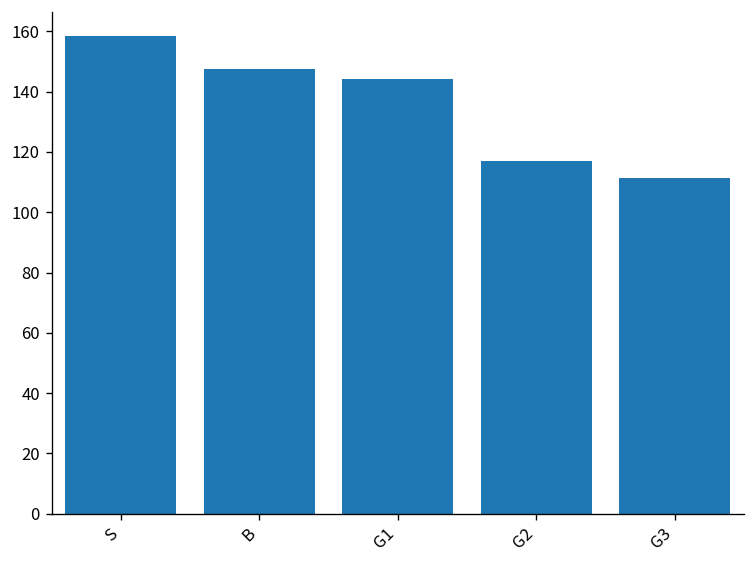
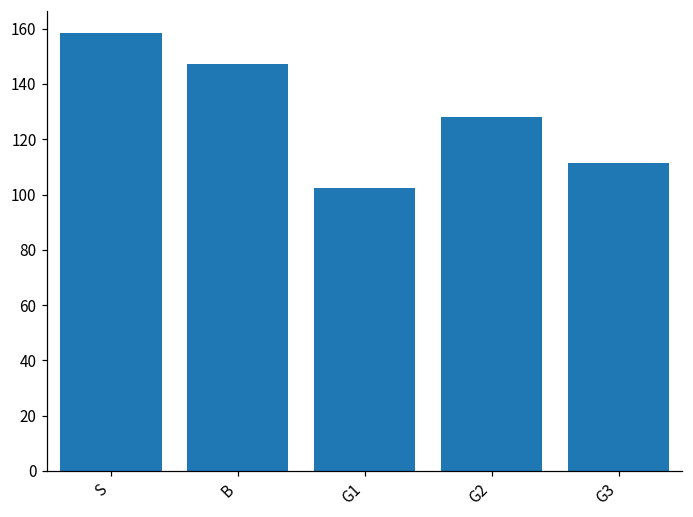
G1: 144 -> 102
G2: 117 -> 128
